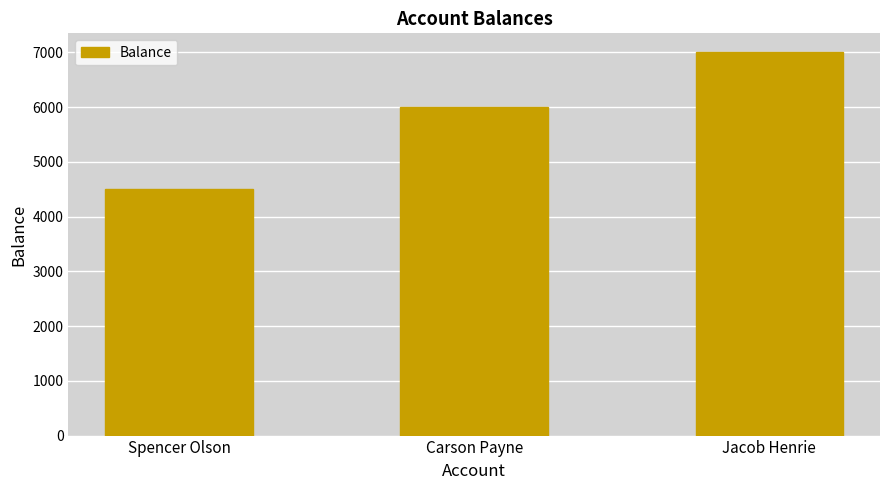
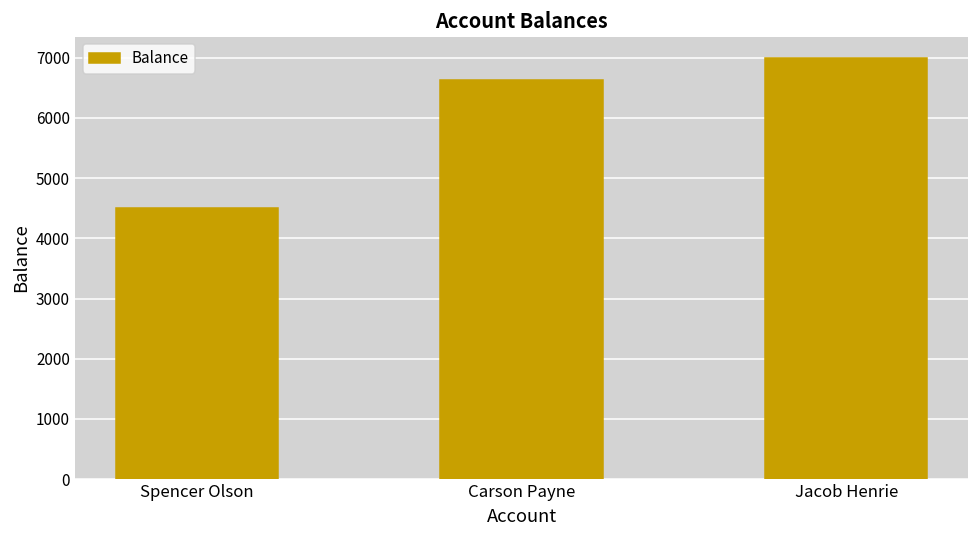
Carson Payne: 6000 -> 6600
